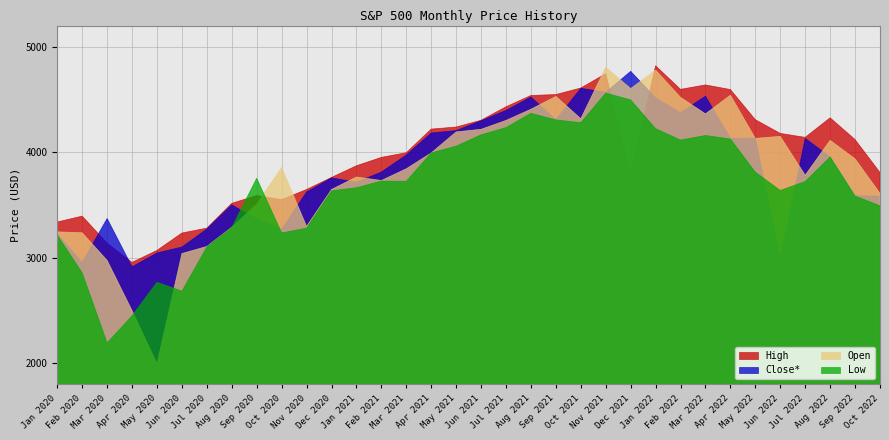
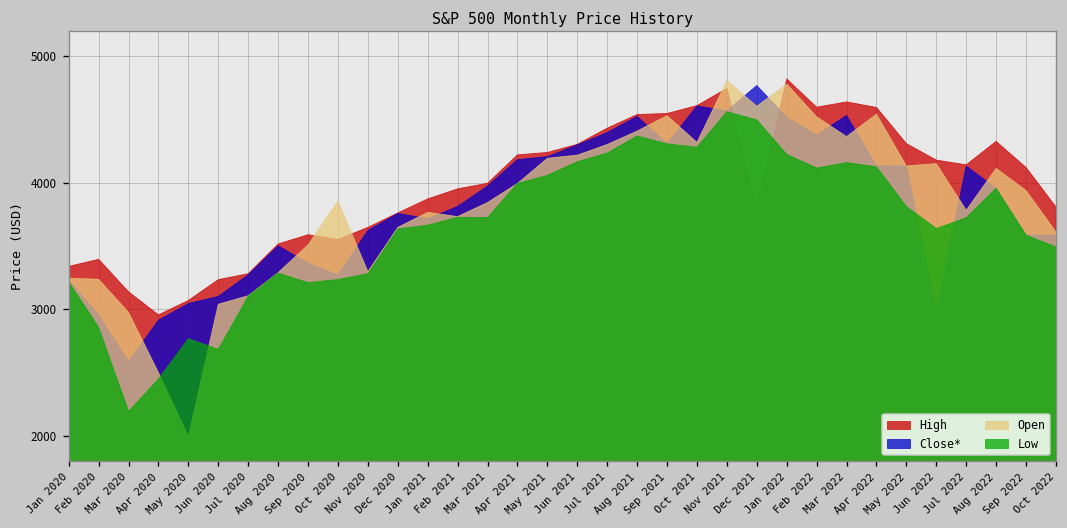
Close*, Mar 2020: 3370 -> 2580
Low, Sep 2020: 3750 -> 3210
